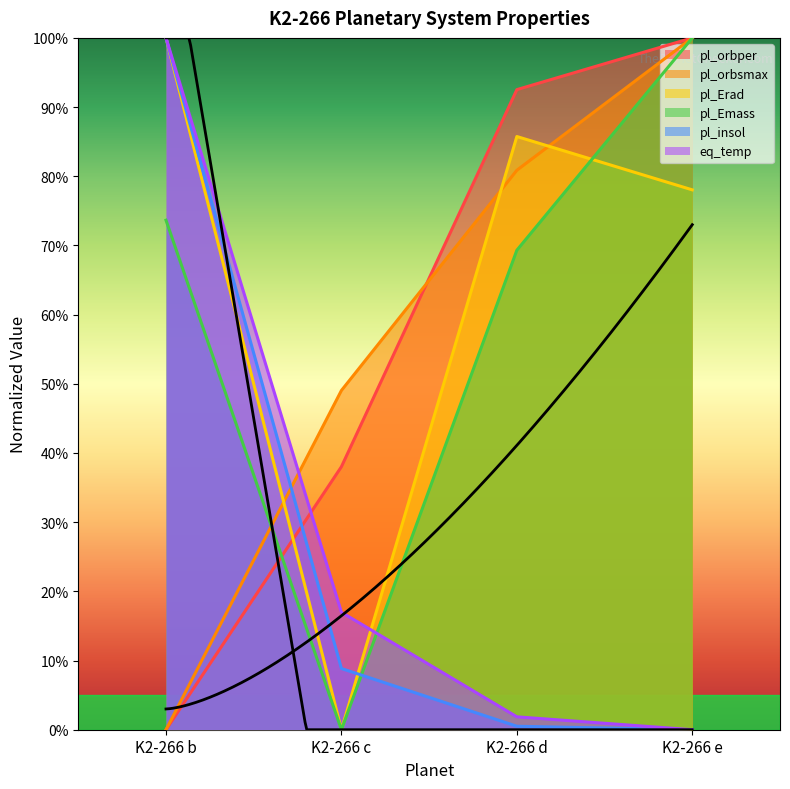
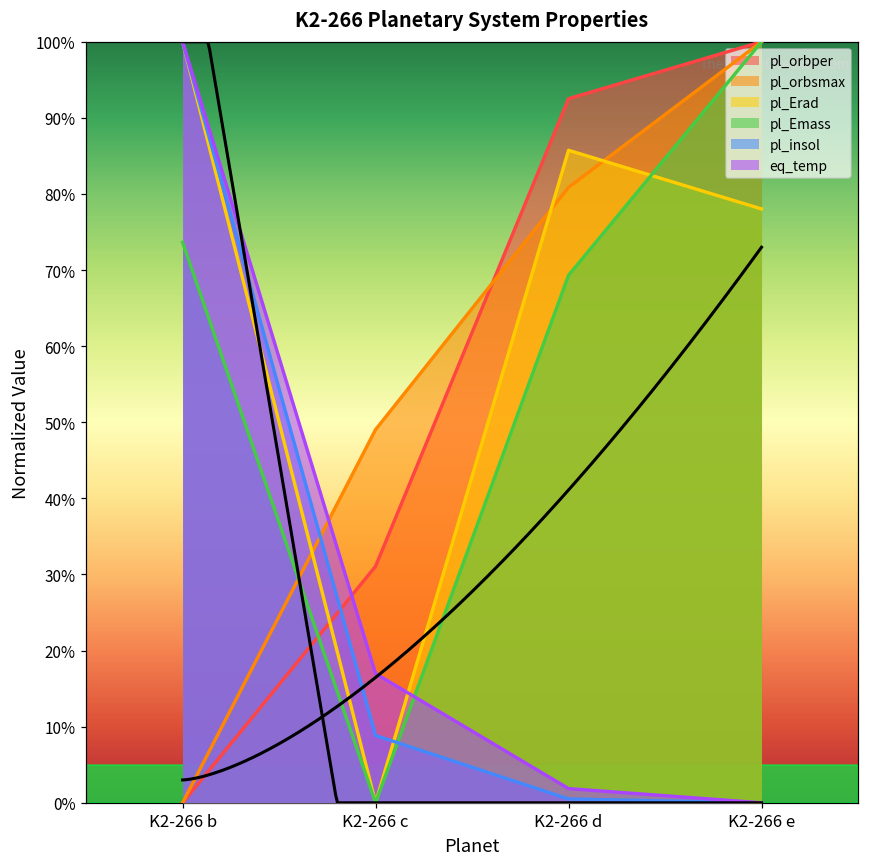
pl_orbper, K2-266 c: 38% -> 31%
